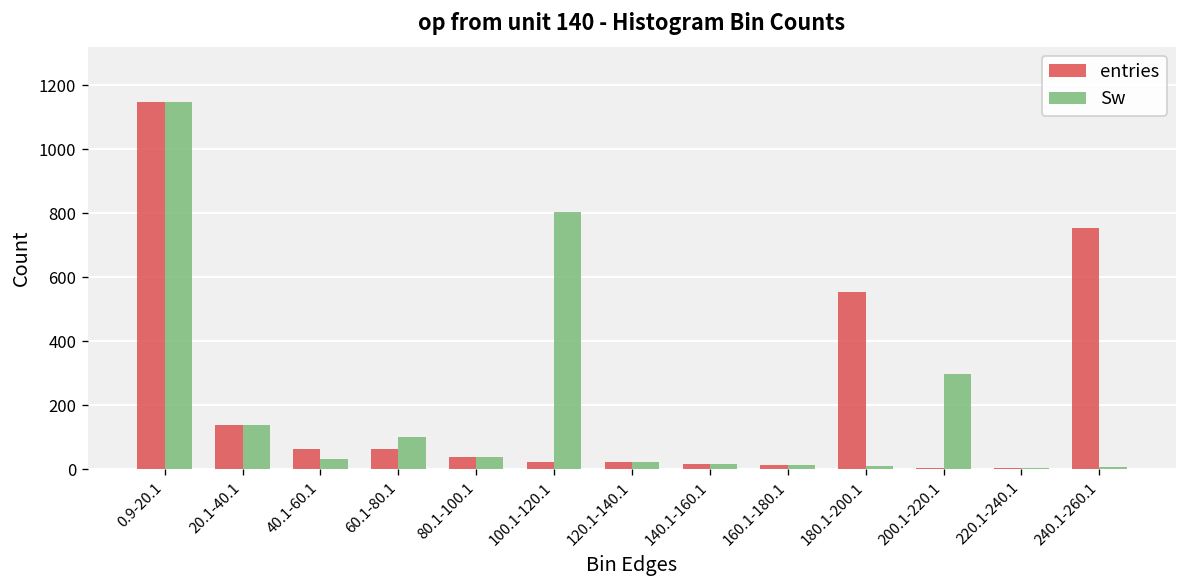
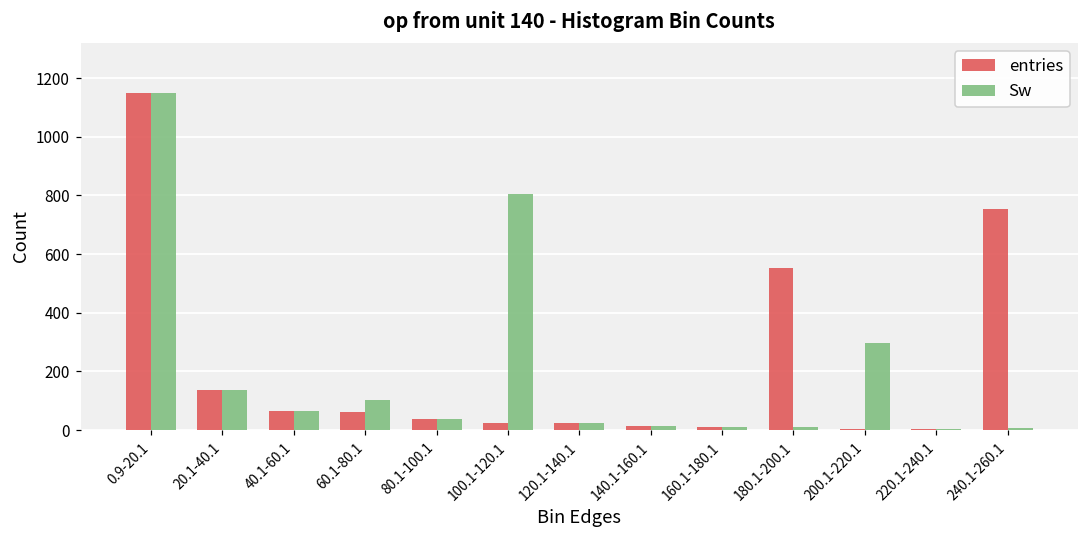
Sw, 40.1-60.1: 30 -> 60
